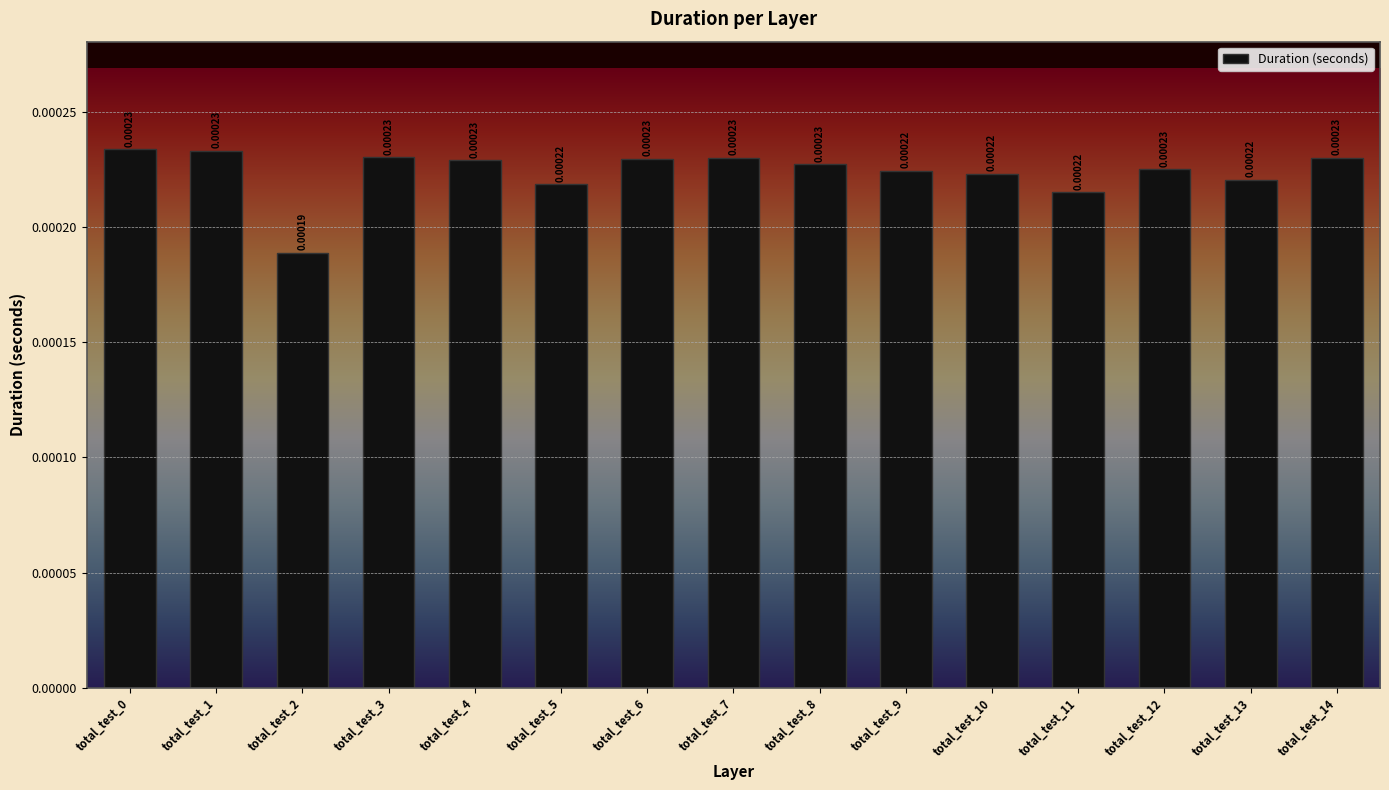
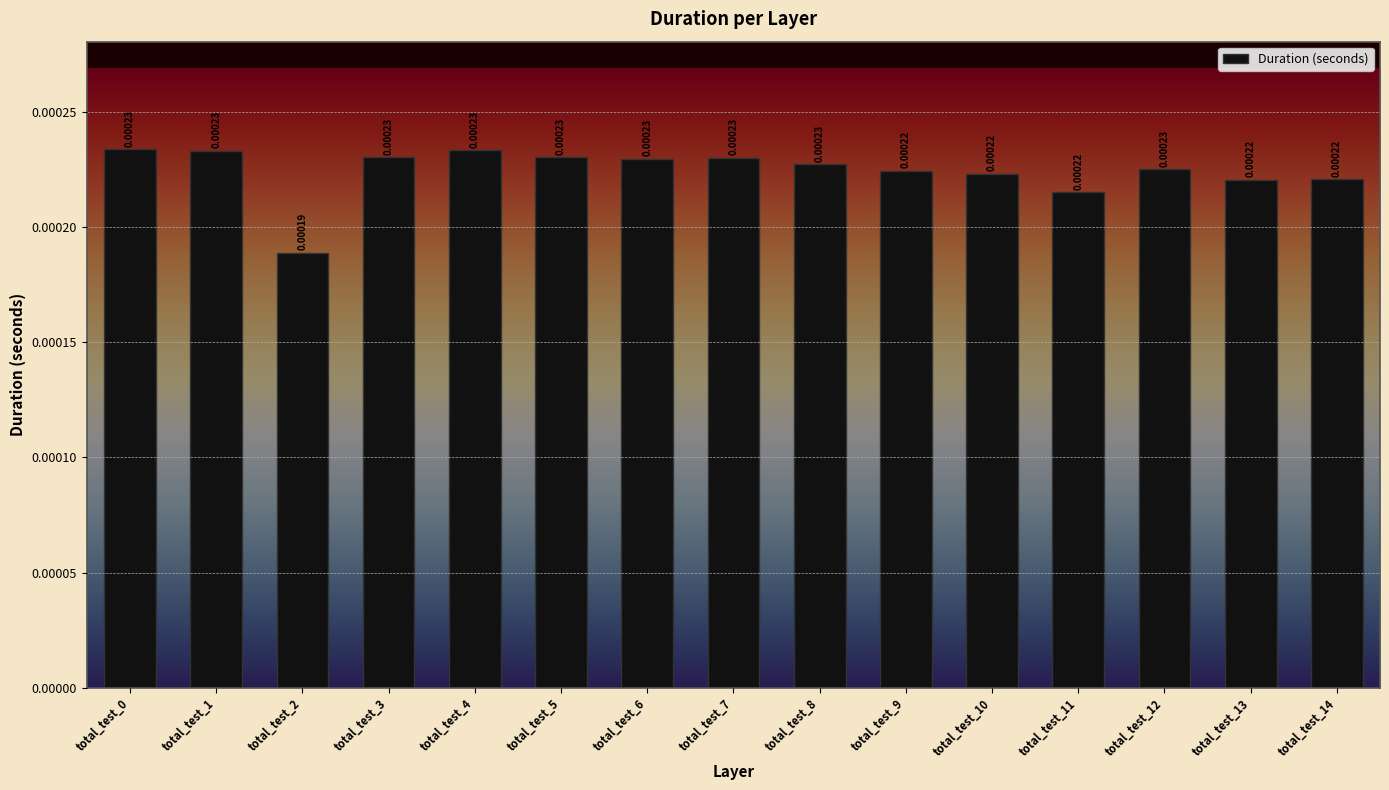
total_test_4: 0.000229 -> 0.000233
total_test_5: 0.00022 -> 0.00023
total_test_14: 0.00023 -> 0.00022
